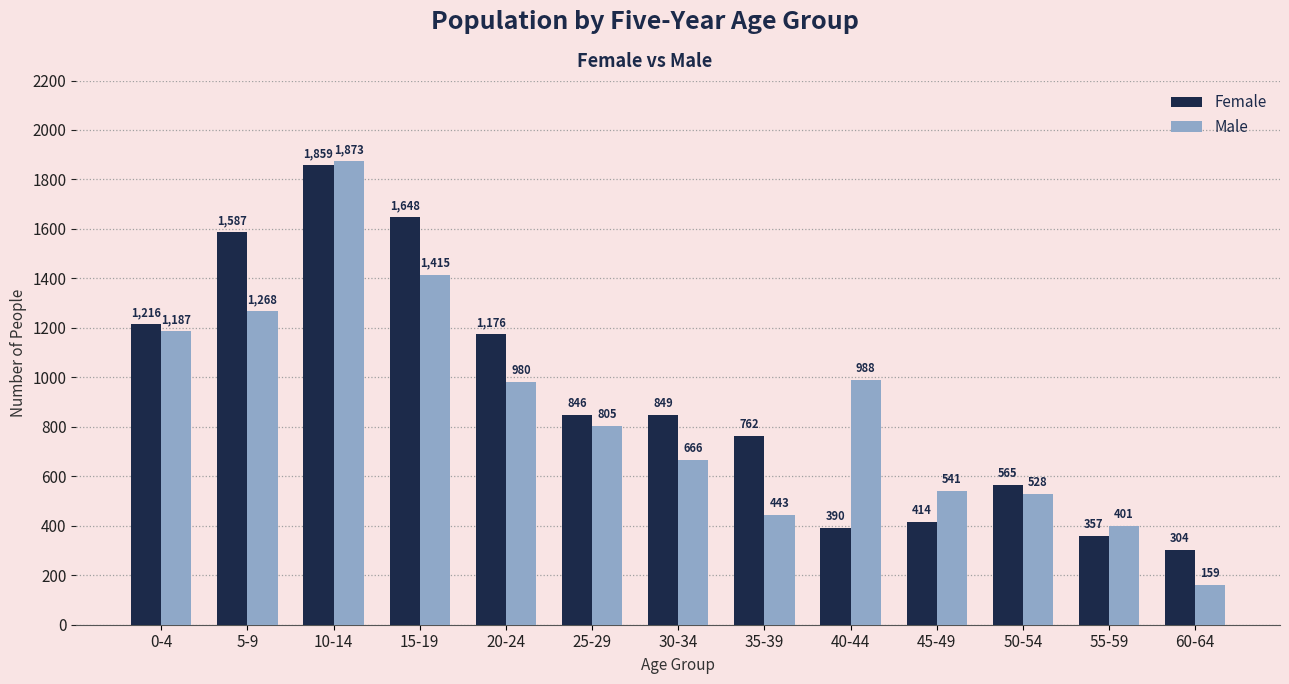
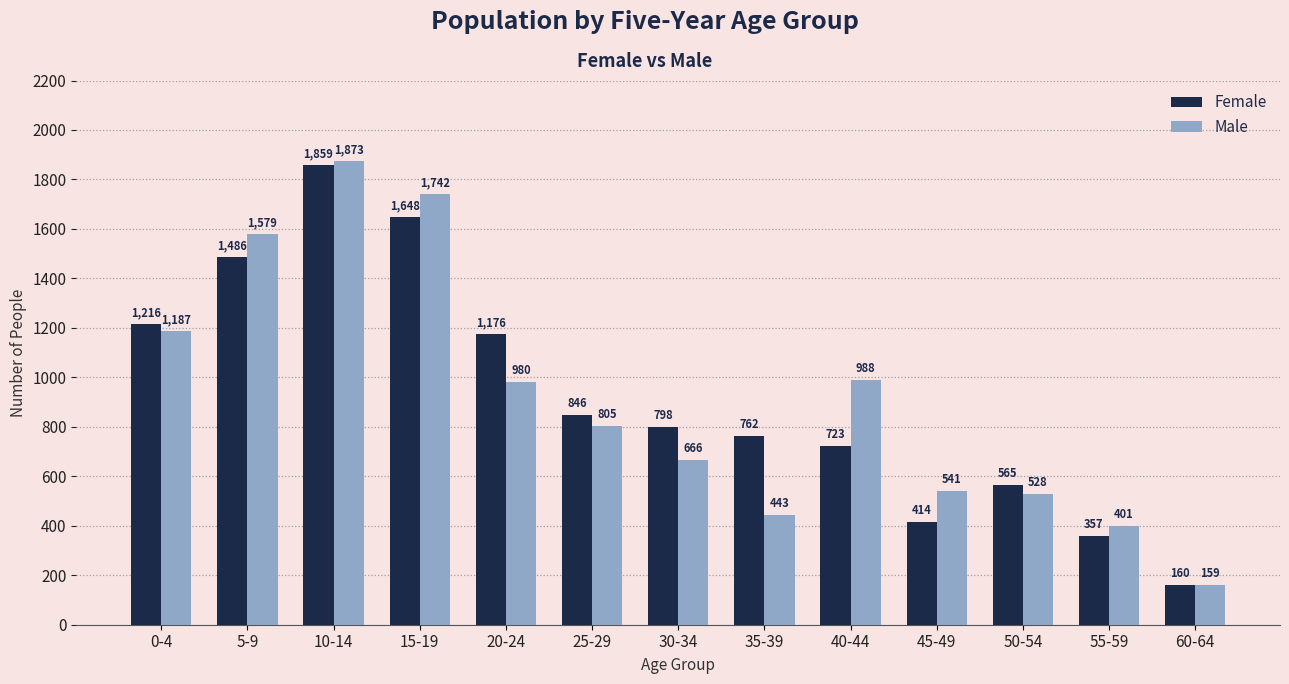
Female, 5-9: 1,587 -> 1,486
Male, 5-9: 1,268 -> 1,579
Male, 15-19: 1,415 -> 1,742
Female, 30-34: 849 -> 798
Female, 40-44: 390 -> 723
Female, 60-64: 304 -> 160
